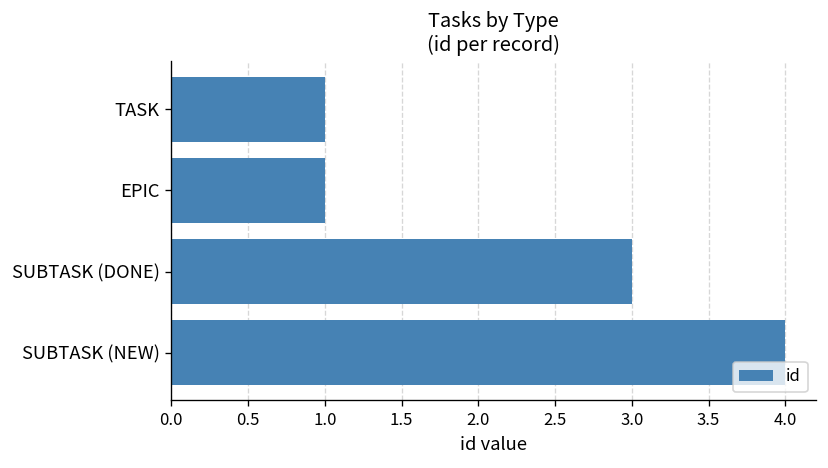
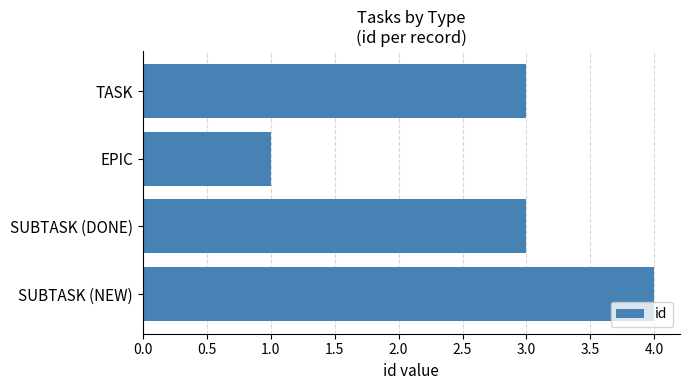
TASK: 1 -> 3
